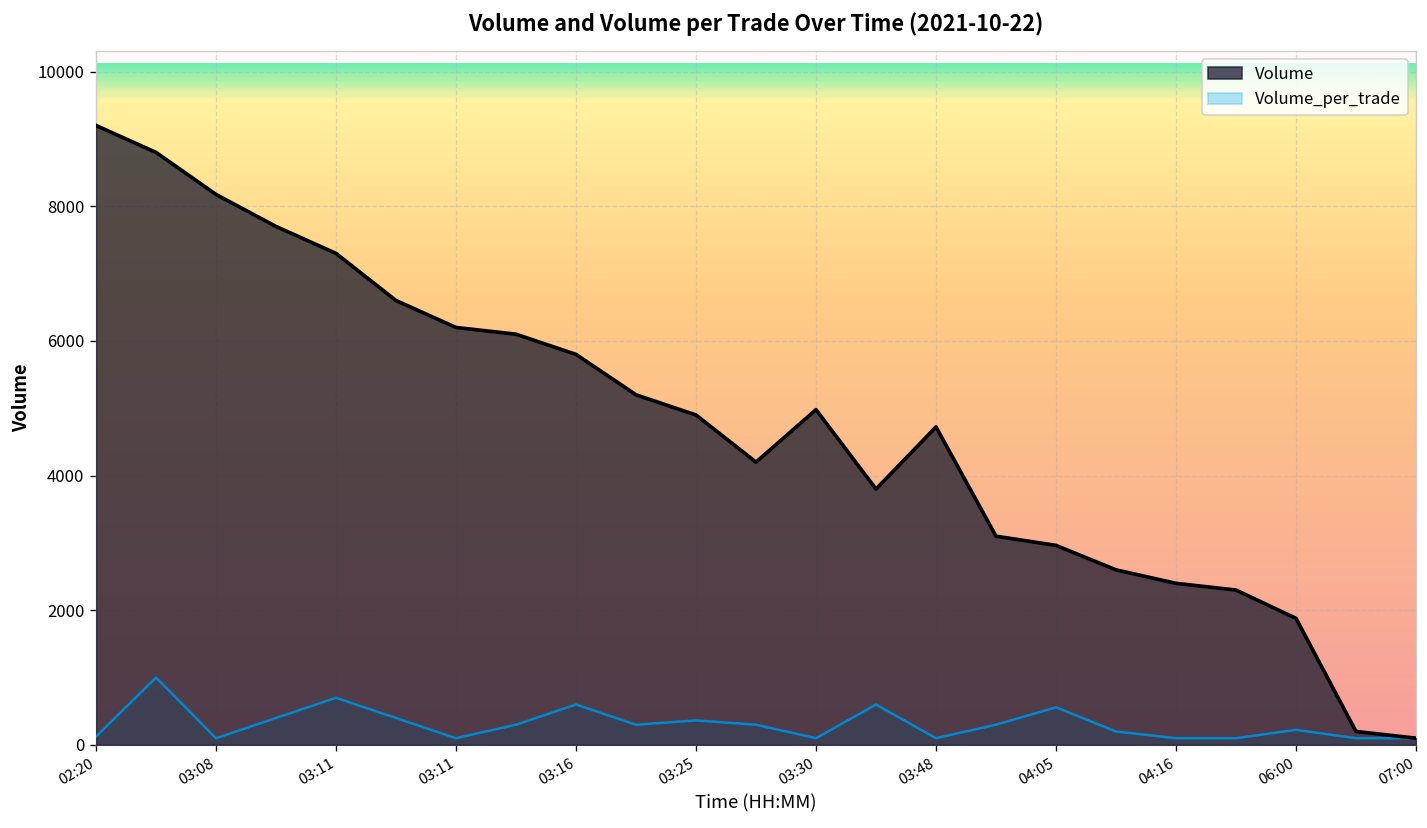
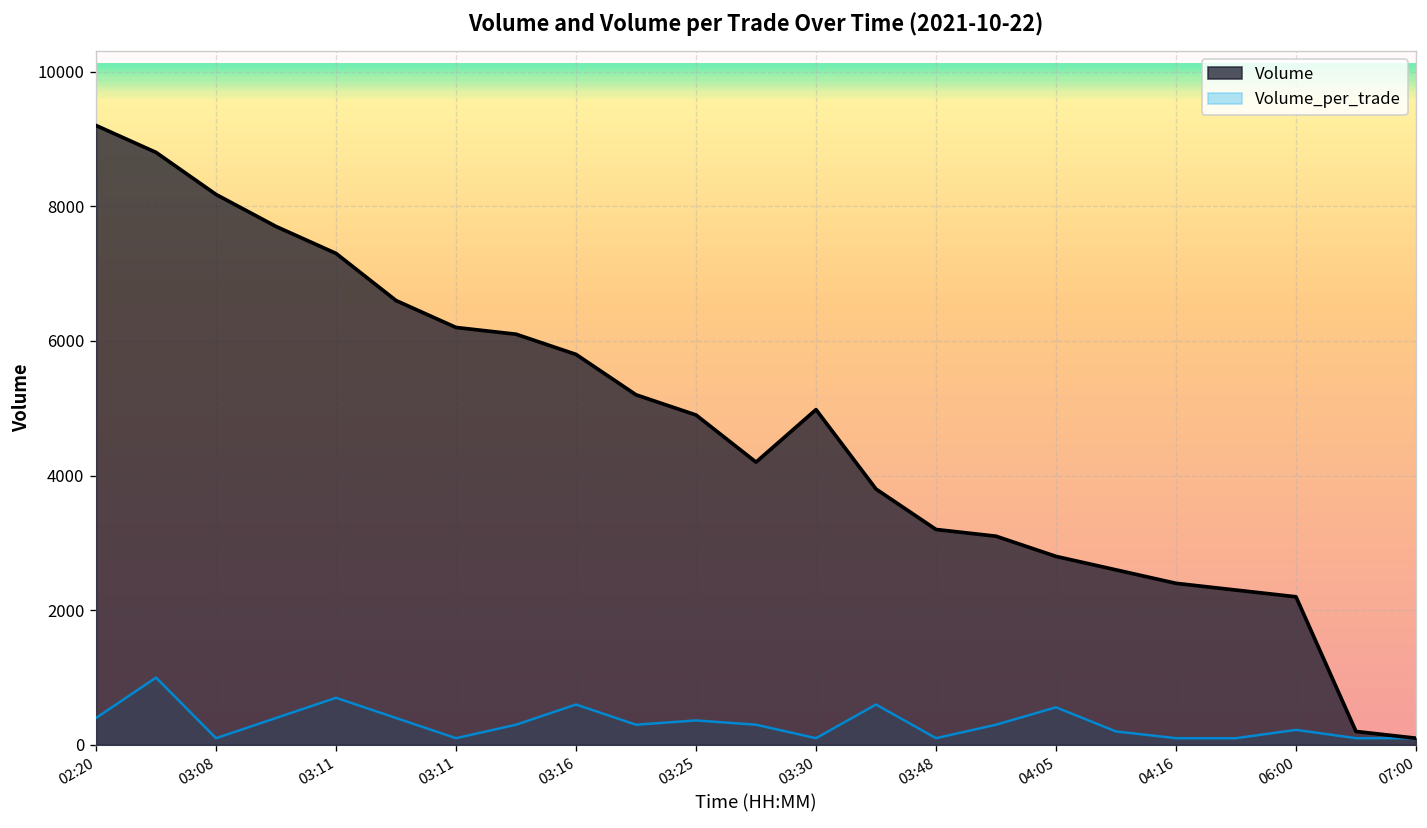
Volume_per_trade, 02:20: 100 -> 400
Volume, 03:48: 4700 -> 3200
Volume, 04:05: 3000 -> 2800
Volume, 06:00: 1900 -> 2200
